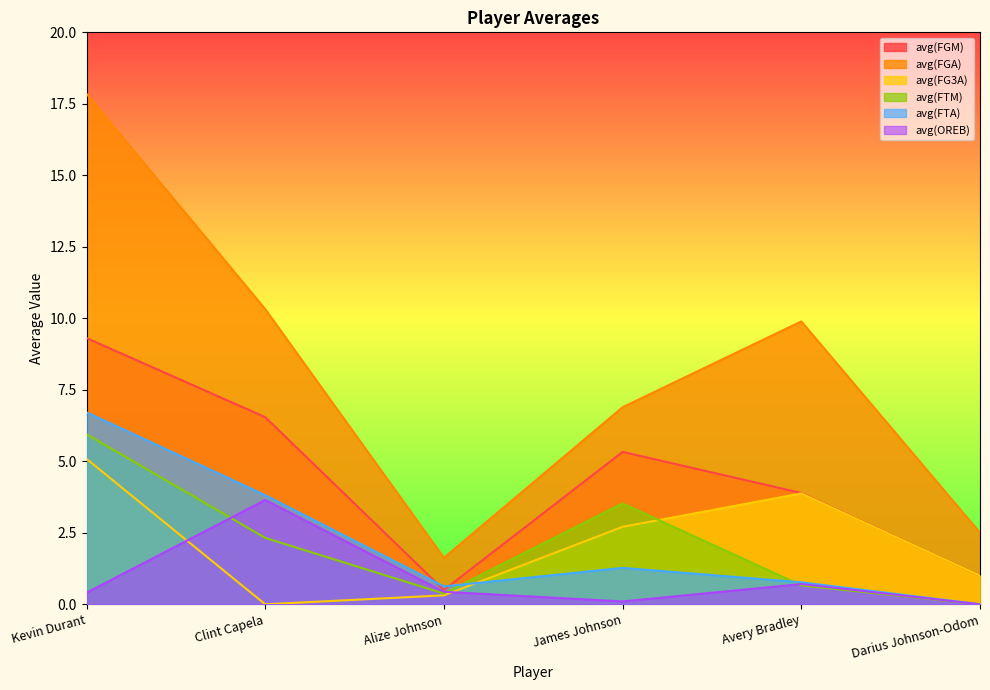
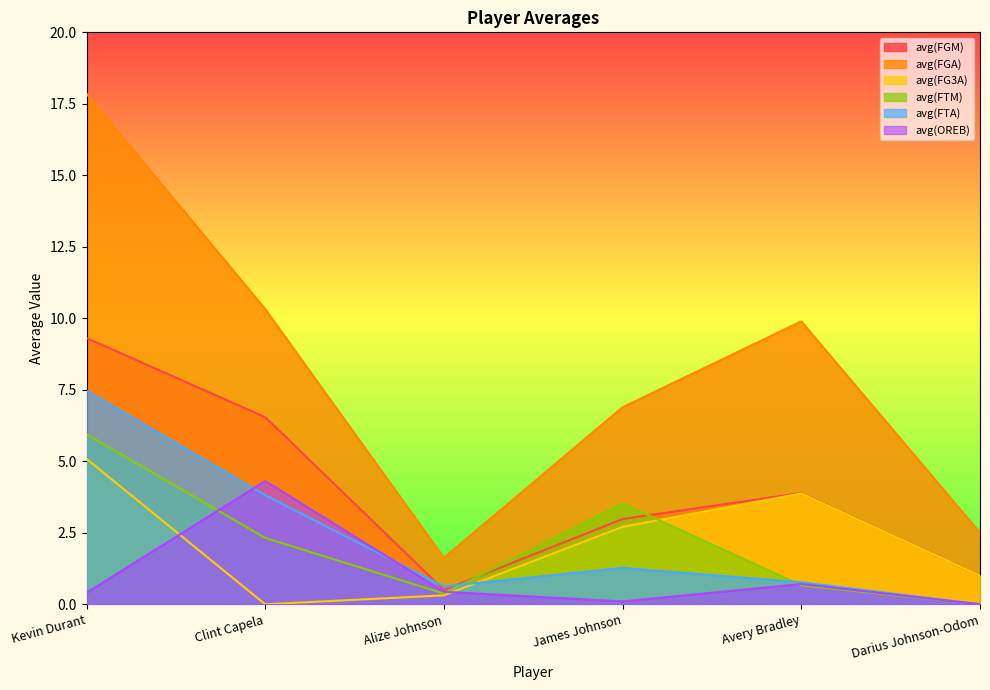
avg(FTA), Kevin Durant: 6.7 -> 7.5
avg(OREB), Clint Capela: 3.6 -> 4.3
avg(FGM), James Johnson: 5.3 -> 3.0
